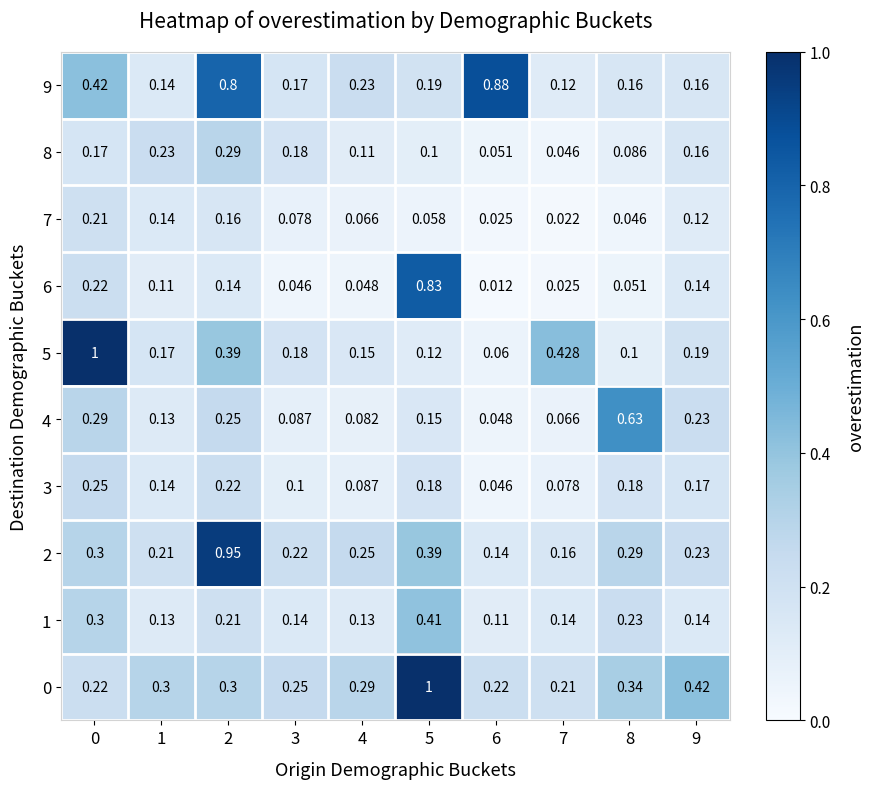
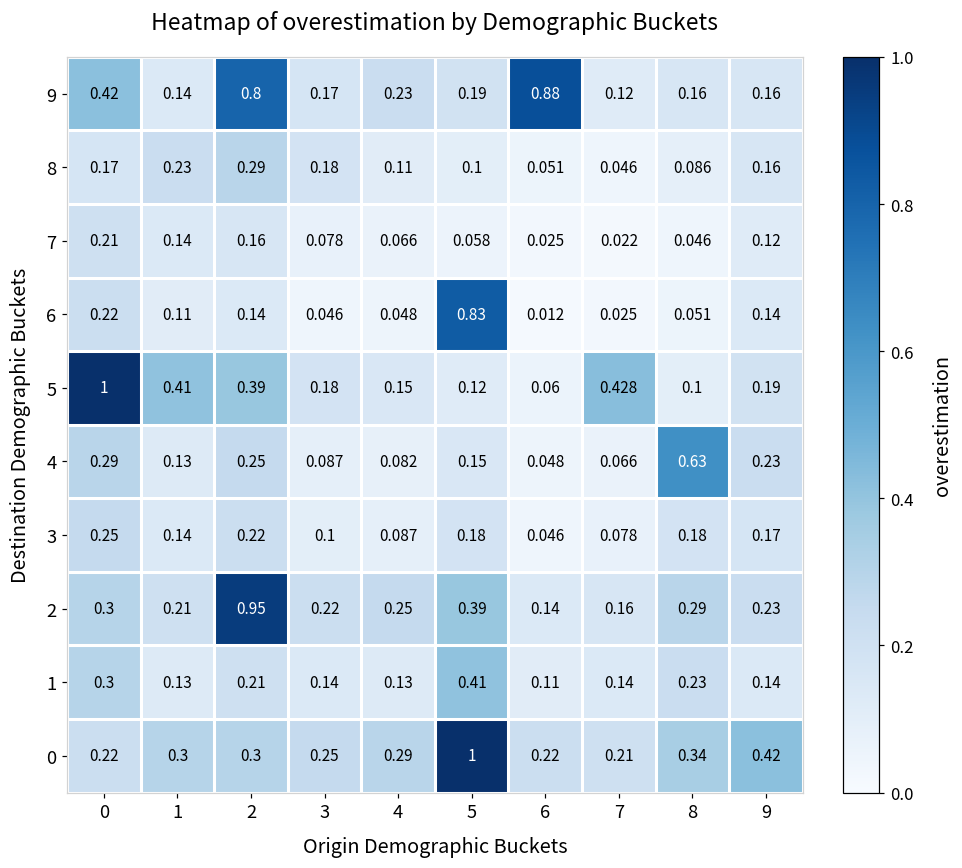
5, 1: 0.17 -> 0.41
